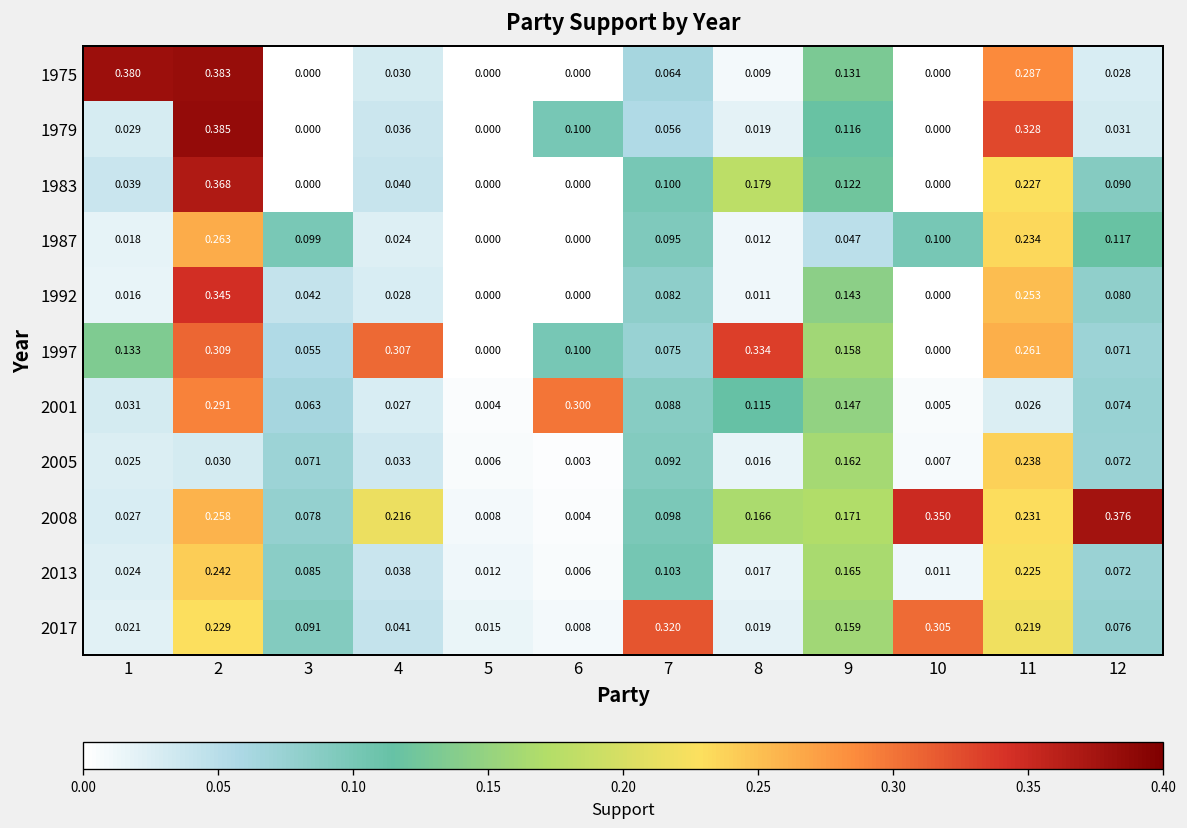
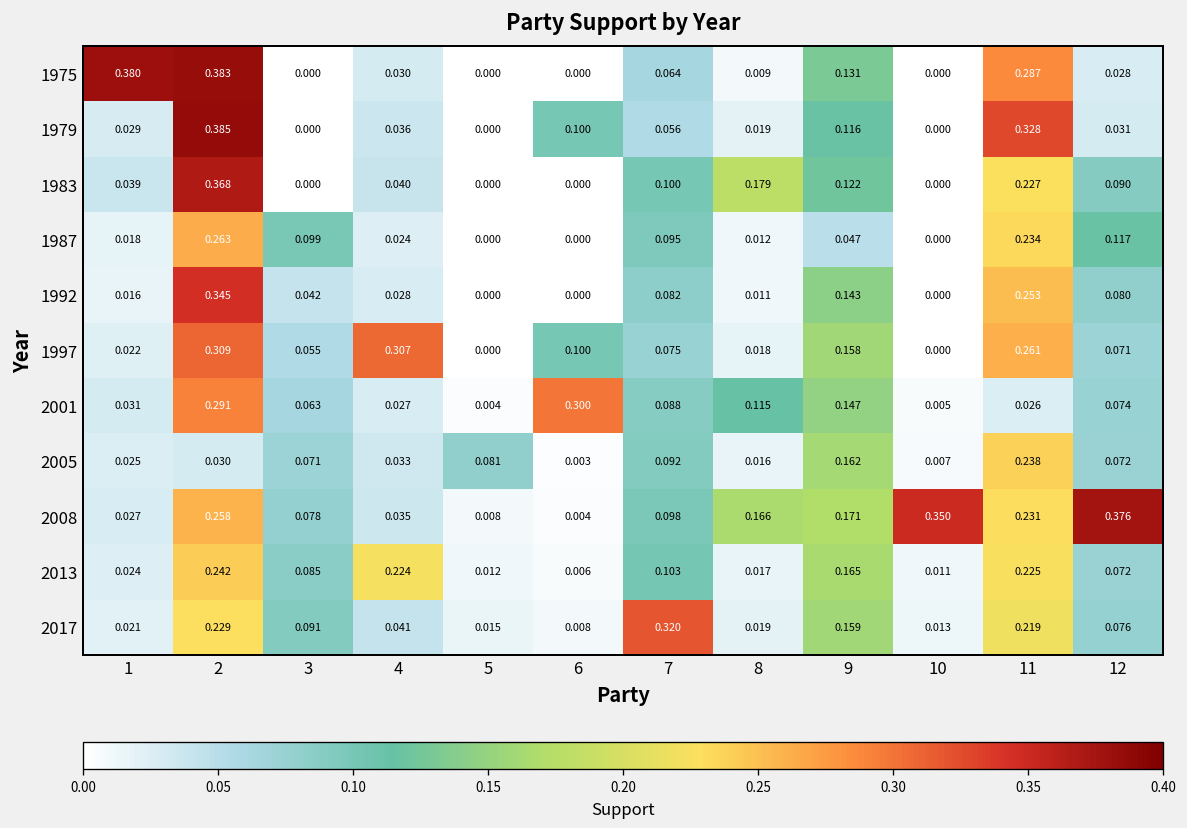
1987, 10: 0.100 -> 0.000
1997, 1: 0.133 -> 0.022
1997, 8: 0.334 -> 0.018
2005, 5: 0.006 -> 0.081
2008, 4: 0.216 -> 0.035
2013, 4: 0.038 -> 0.224
2017, 10: 0.305 -> 0.013
